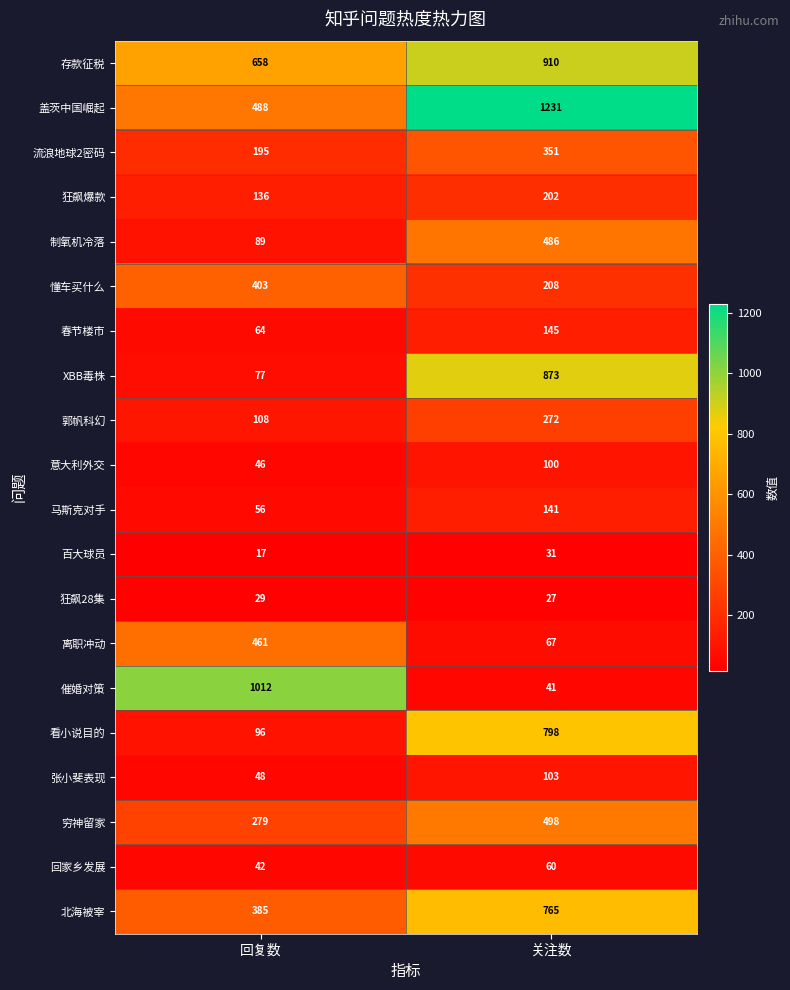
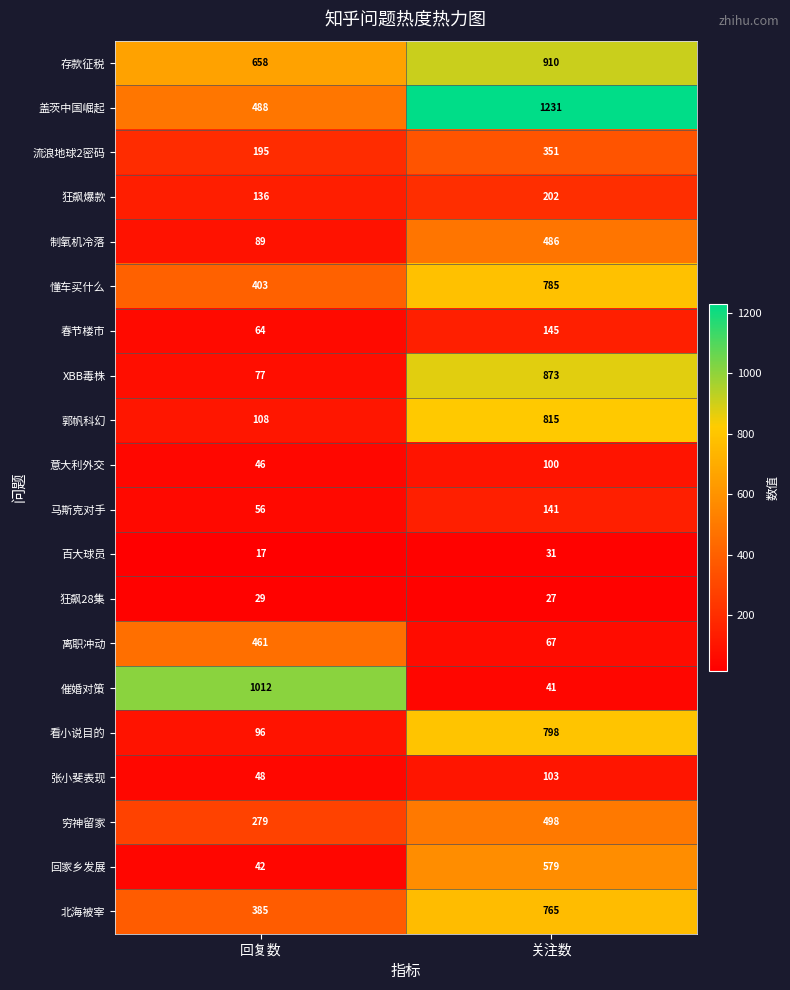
懂车买什么, 关注数: 208 -> 785
郭帆科幻, 关注数: 272 -> 815
回家乡发展, 关注数: 60 -> 579
